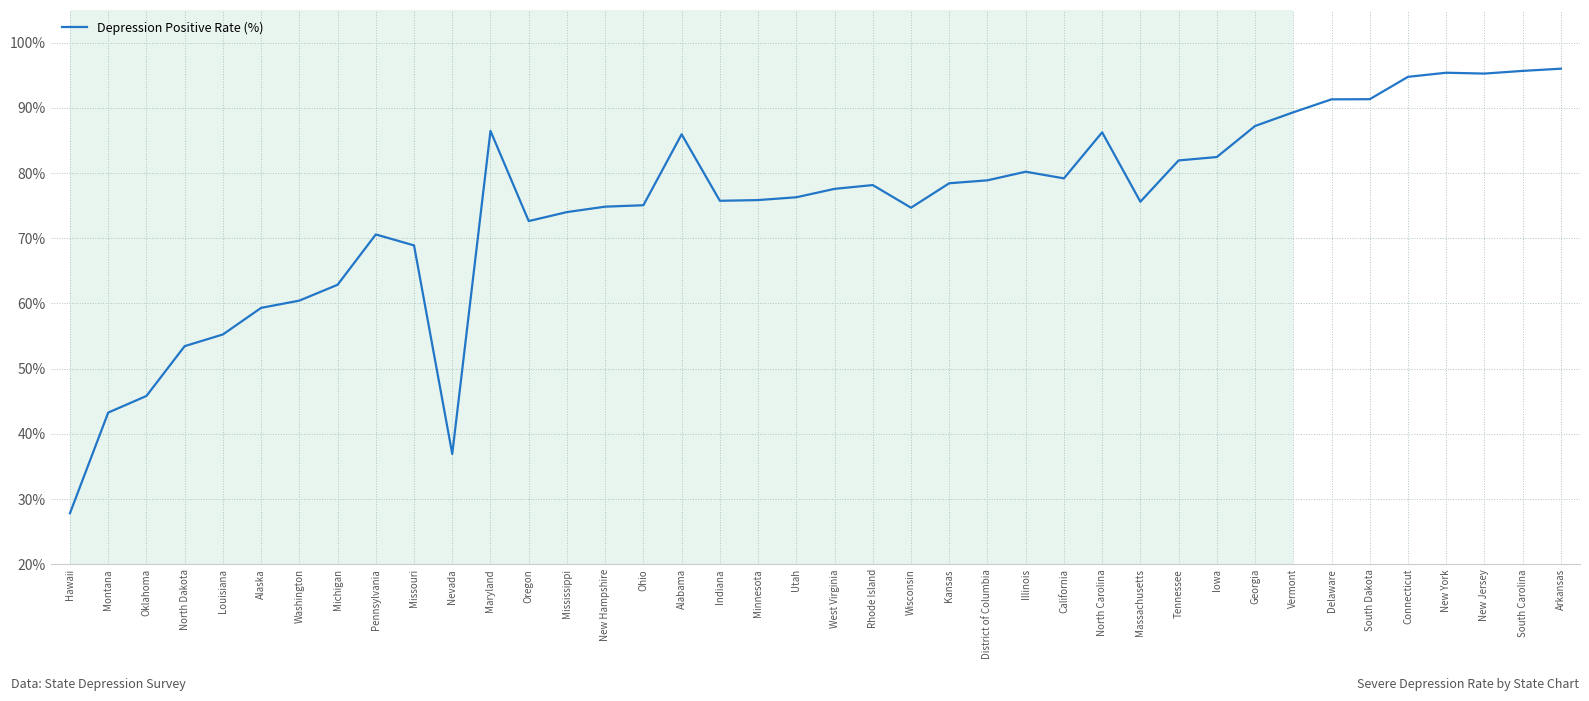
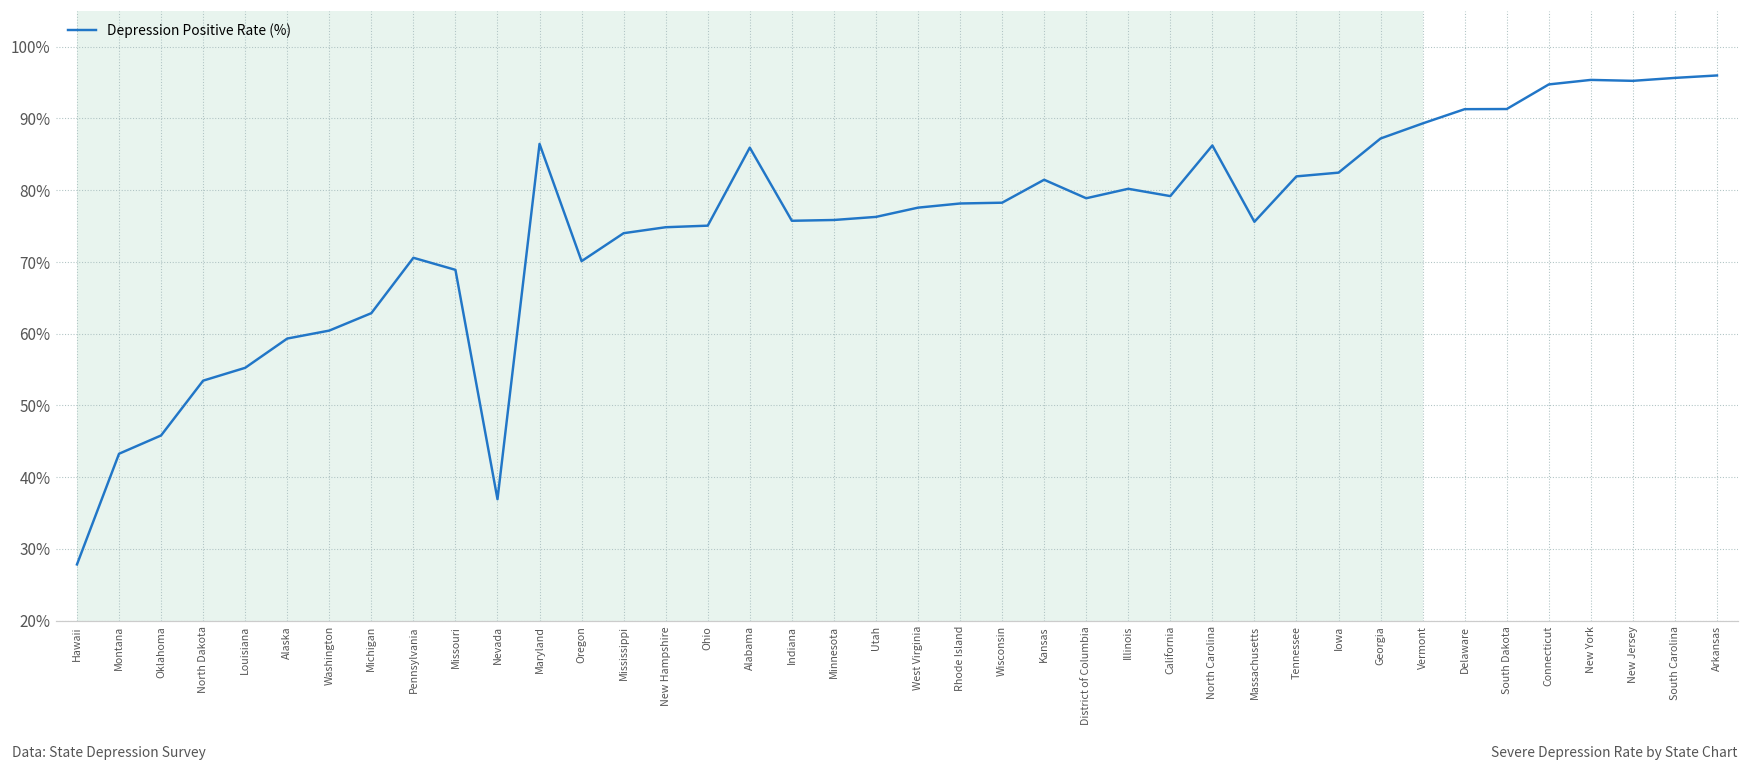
Oregon: 73% -> 70%
Wisconsin: 75% -> 78%
Kansas: 78% -> 81%
